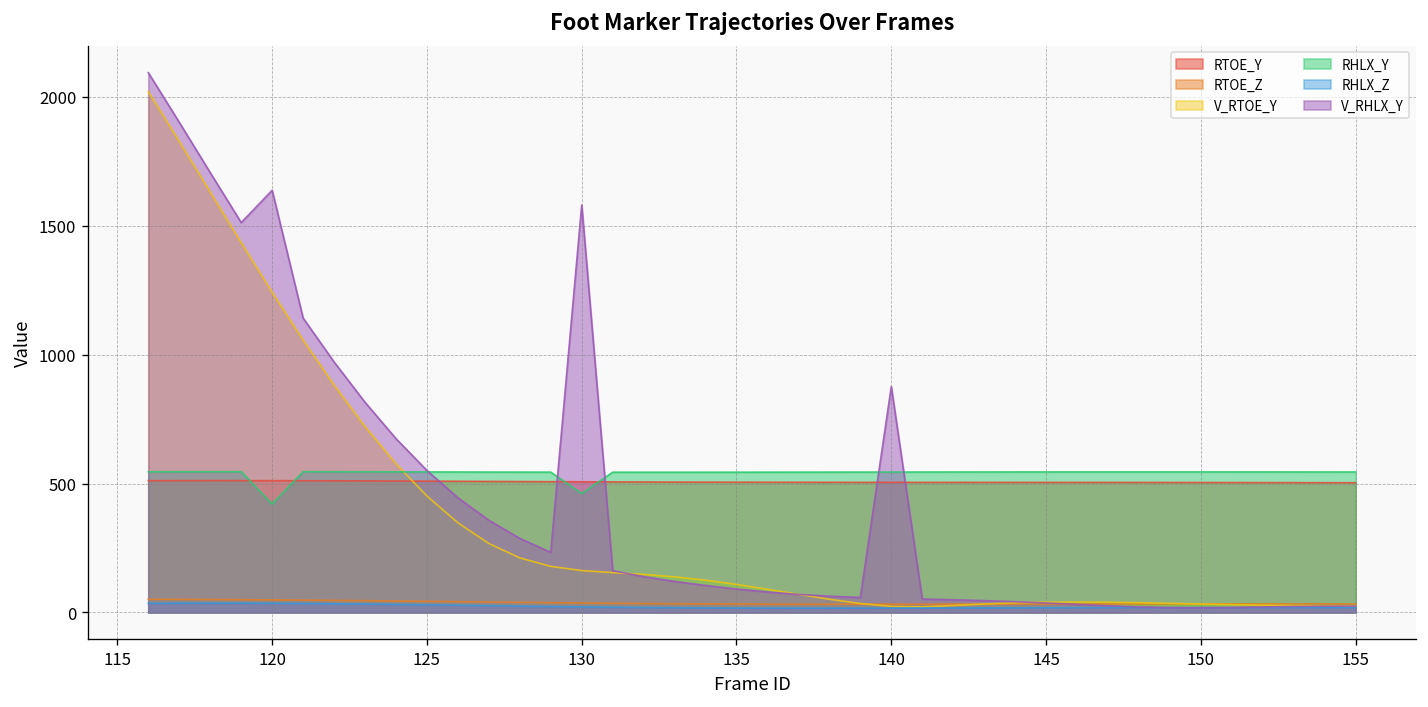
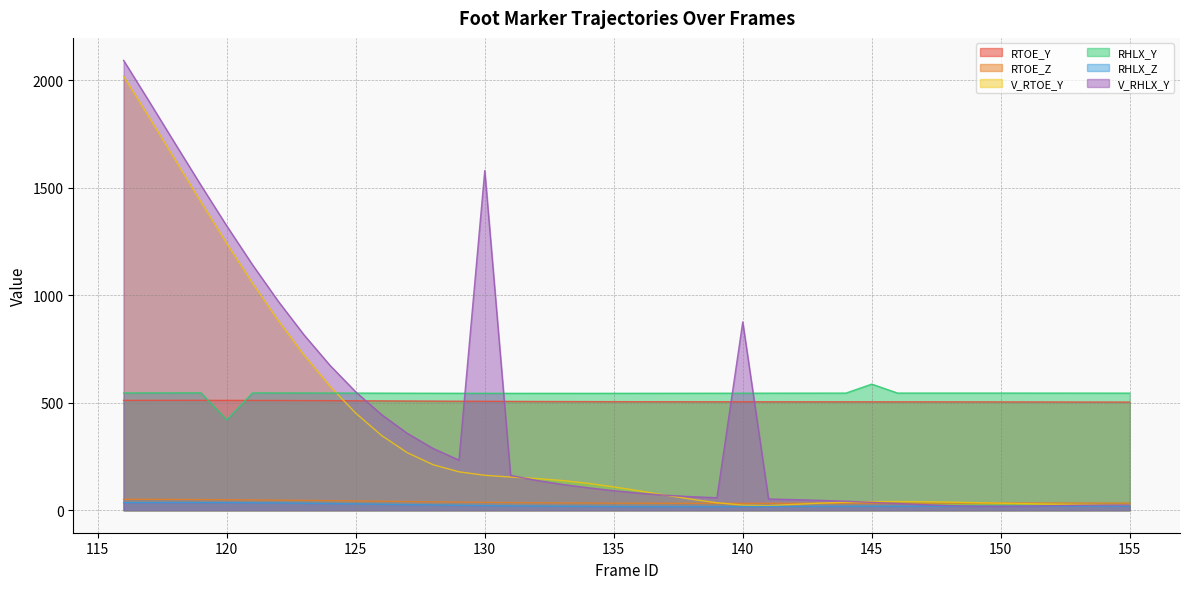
V_RHLX_Y, 120: 1640 -> 1320
RHLX_Y, 130: 460 -> 540
RHLX_Y, 145: 540 -> 590
